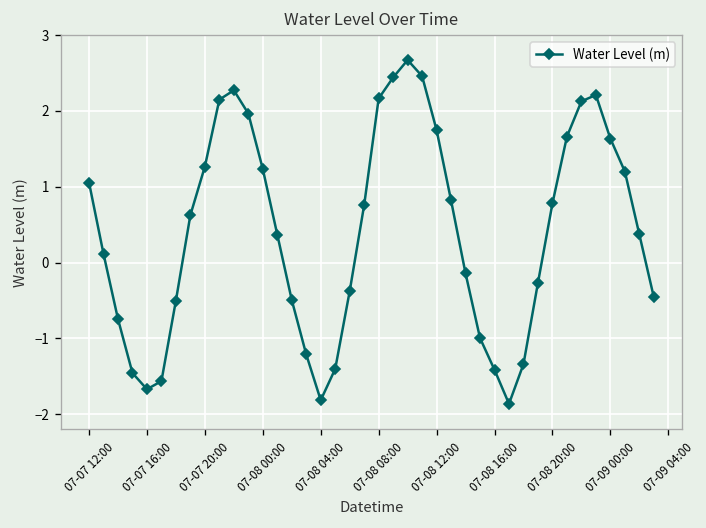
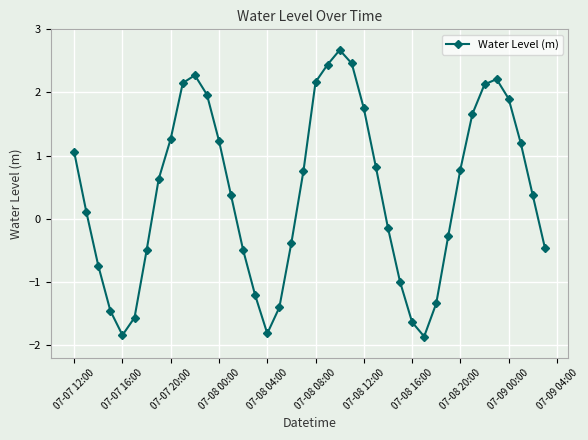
07-07 16:00: -1.7 -> -1.8
07-08 16:00: -1.4 -> -1.6
07-09 00:00: 1.6 -> 1.9
